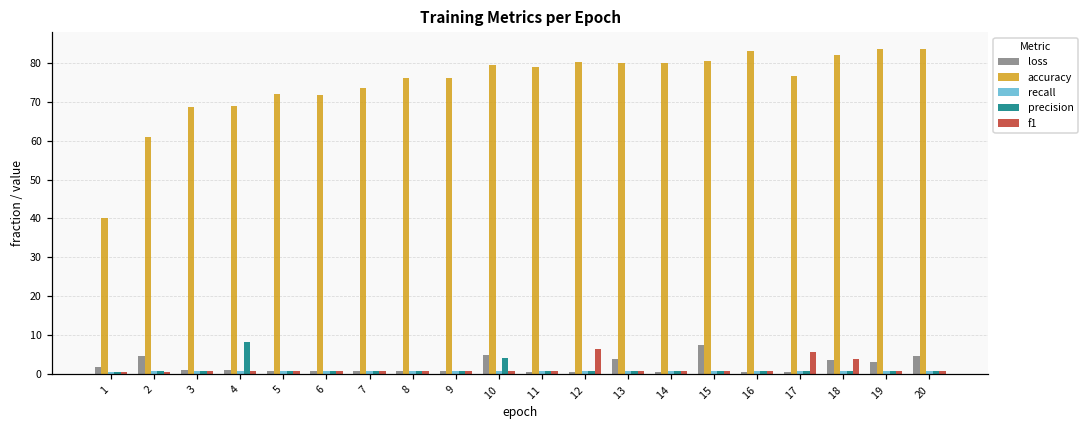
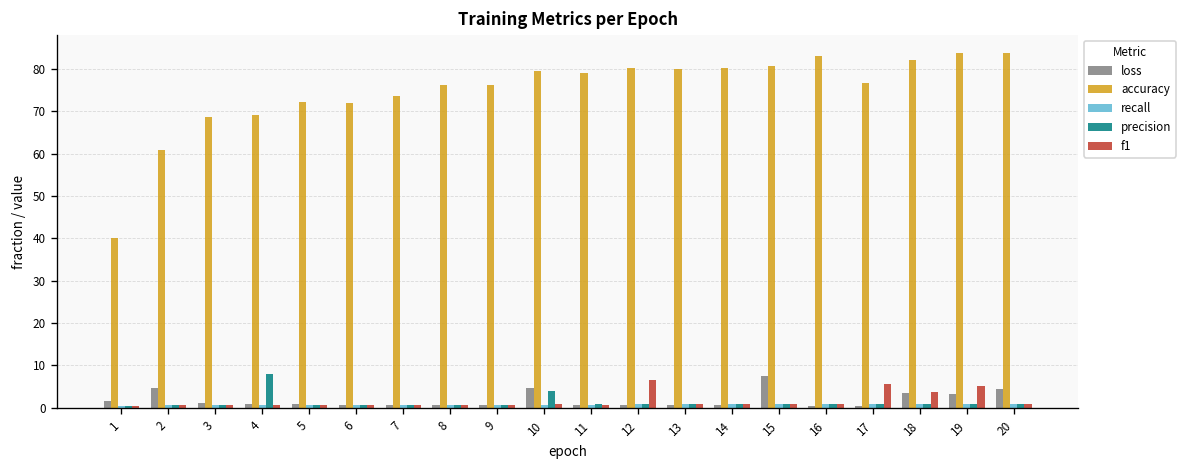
loss, 13: 4 -> 1
f1, 19: 1 -> 5
